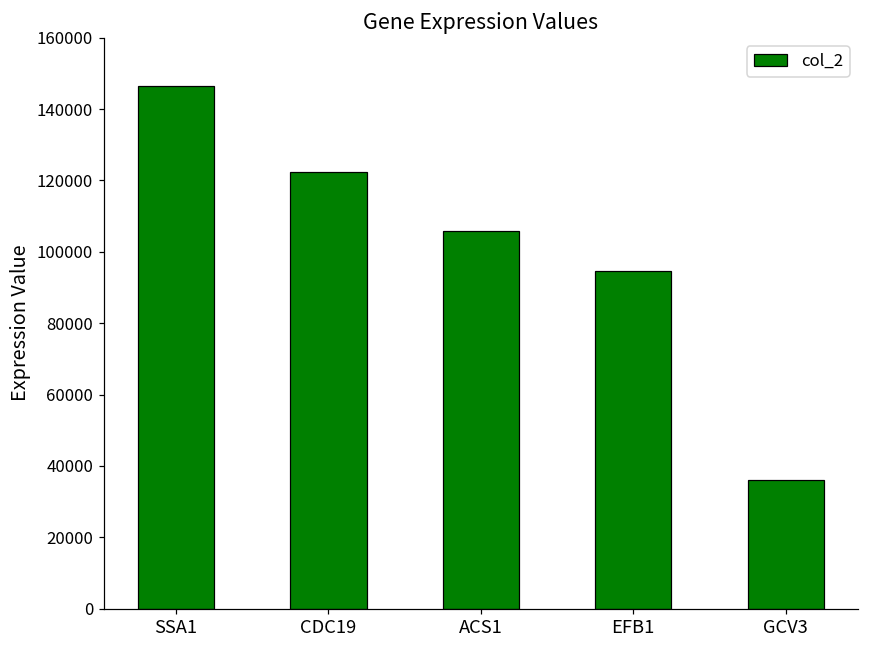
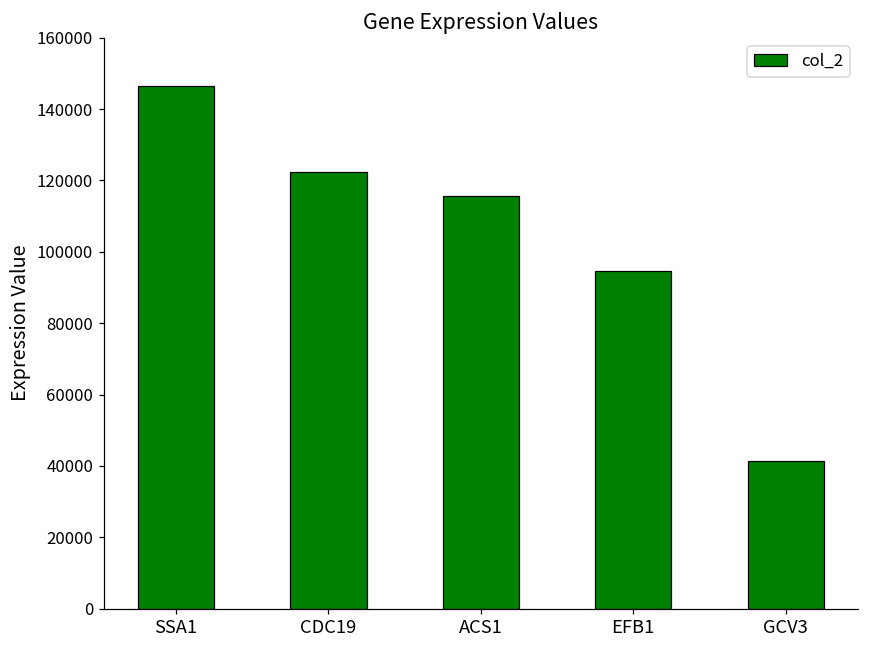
ACS1: 106000 -> 116000
GCV3: 36000 -> 41000
